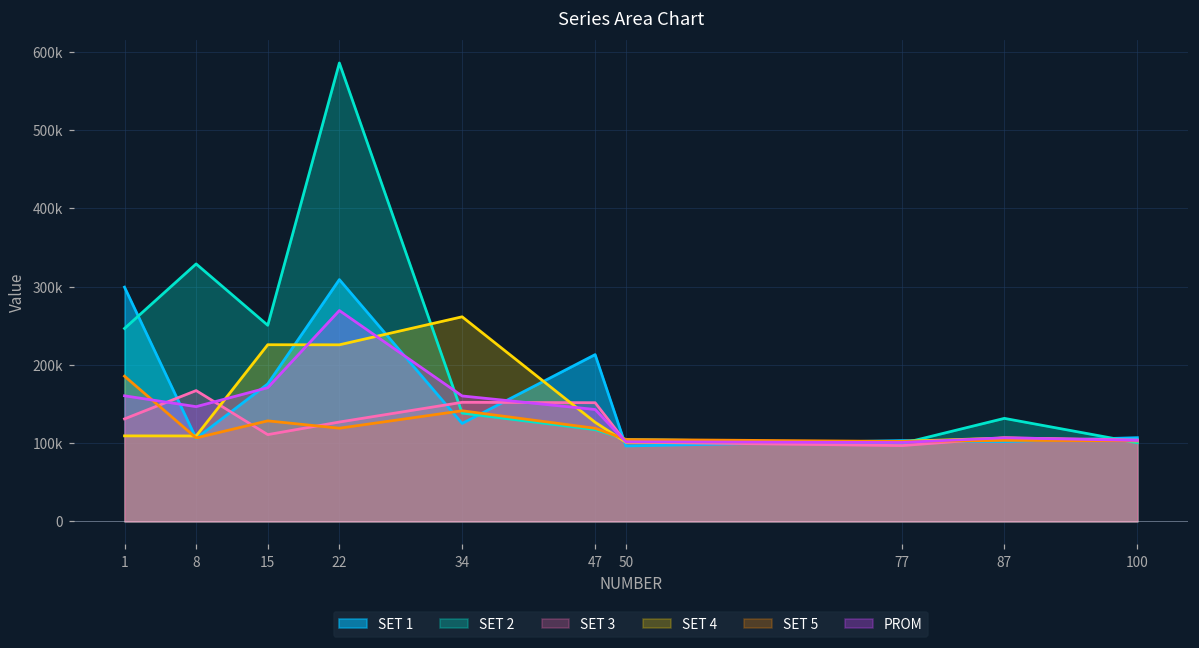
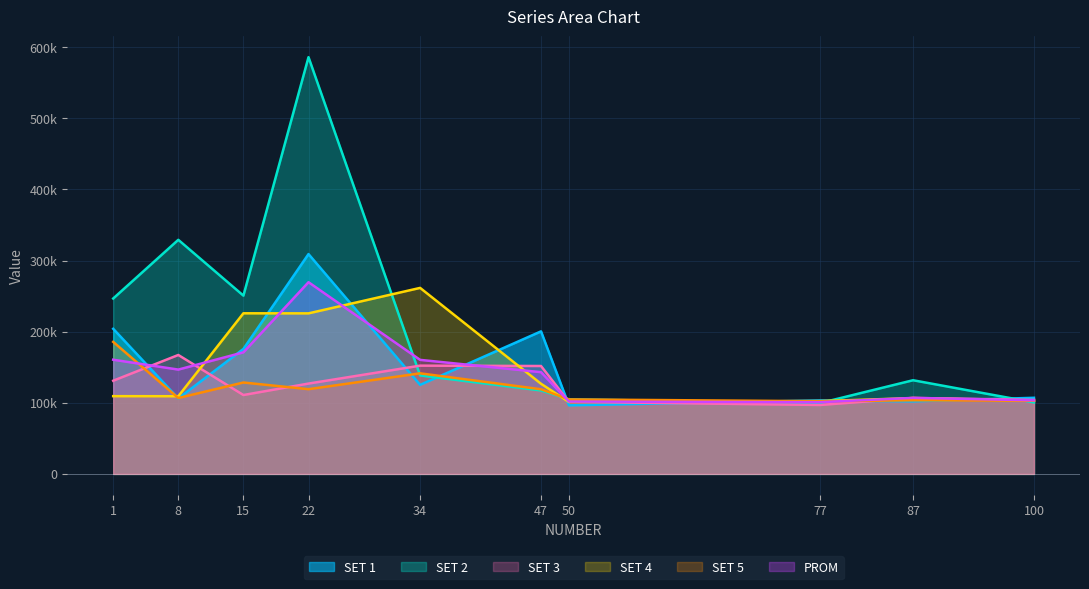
SET 1, 1: 300000 -> 200000
SET 1, 47: 210000 -> 200000
